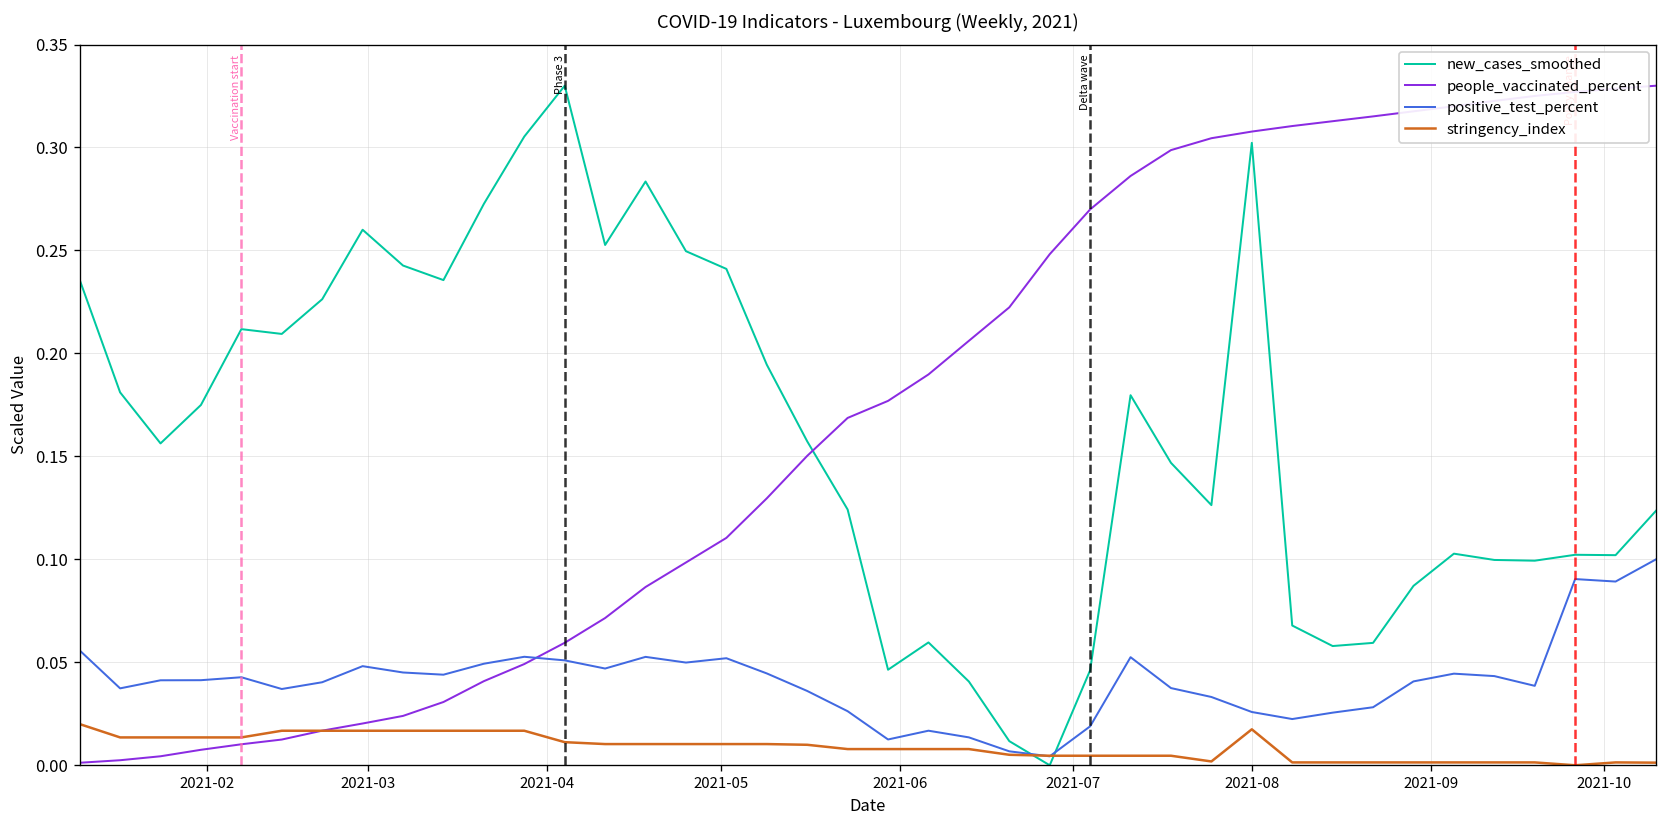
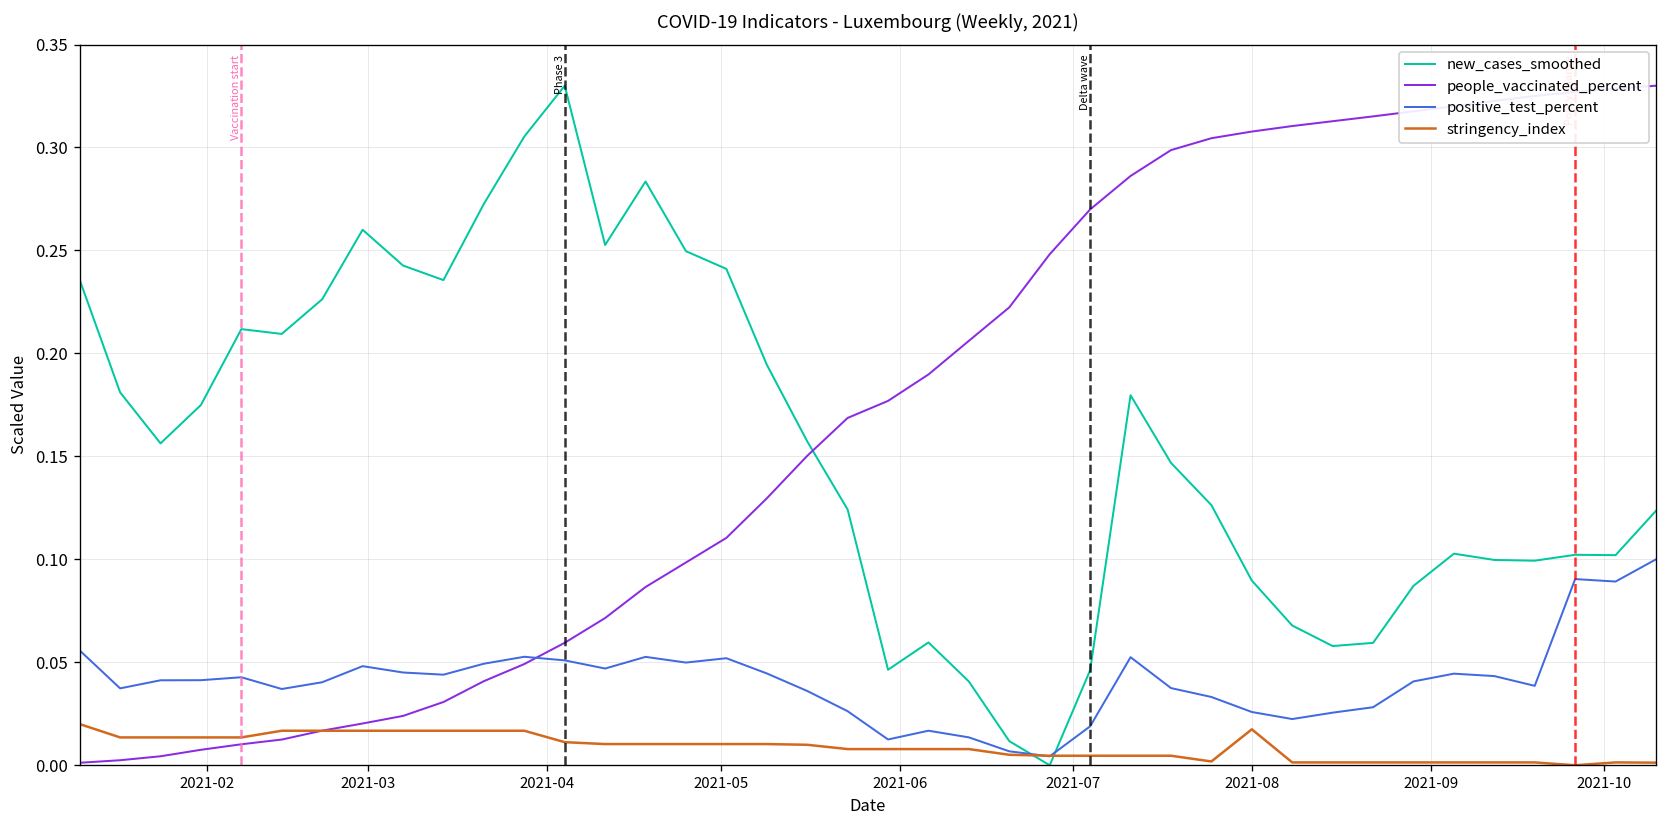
new_cases_smoothed, 2021-08: 0.302 -> 0.090
